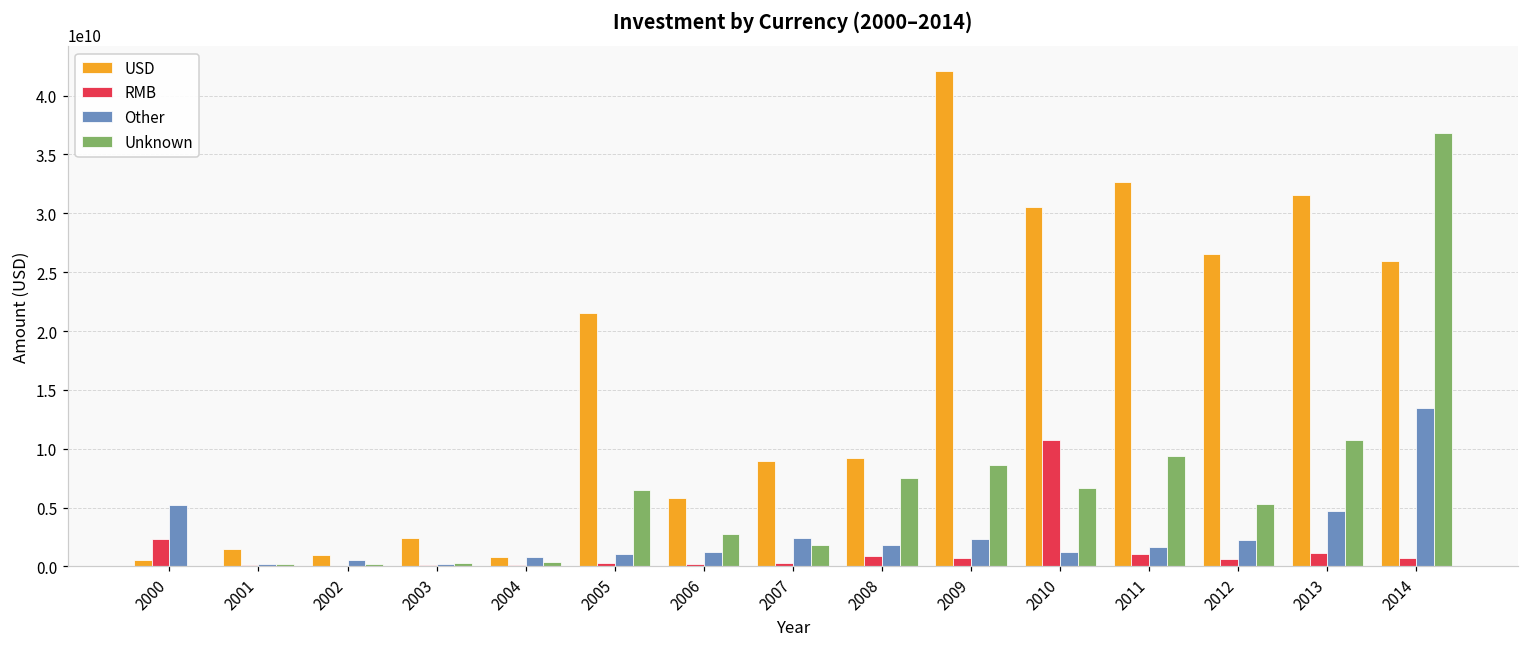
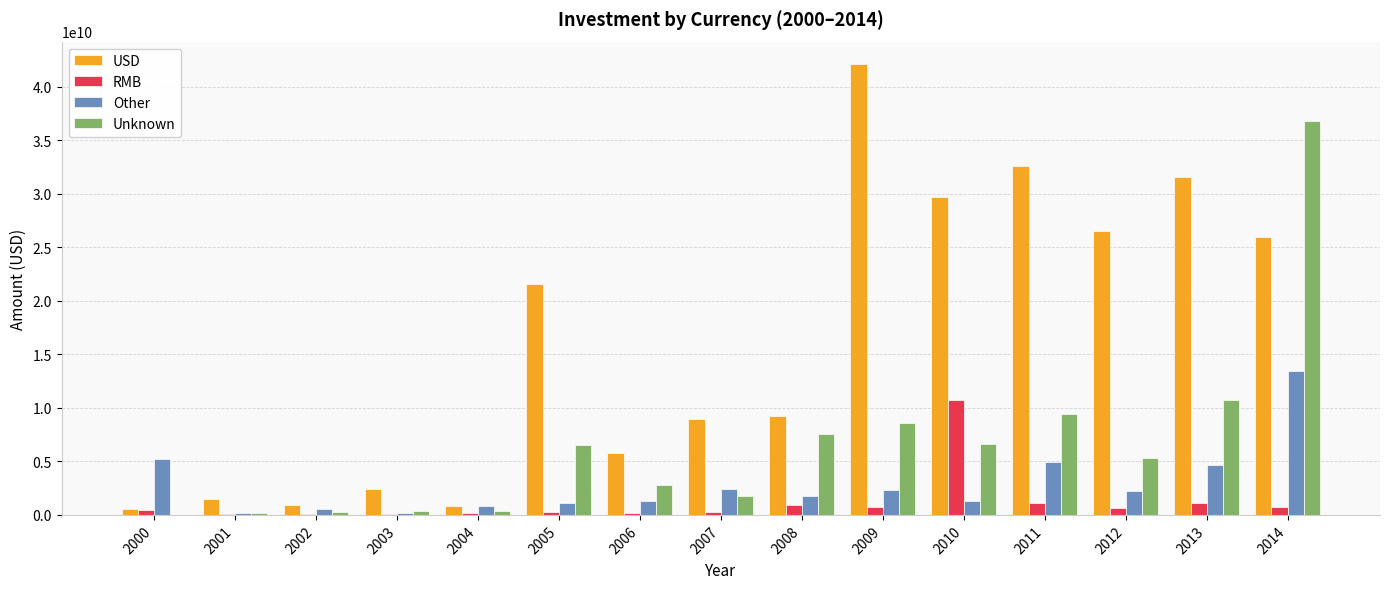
RMB, 2000: 2400000000 -> 400000000
USD, 2010: 30600000000 -> 29800000000
Other, 2011: 1700000000 -> 4900000000
